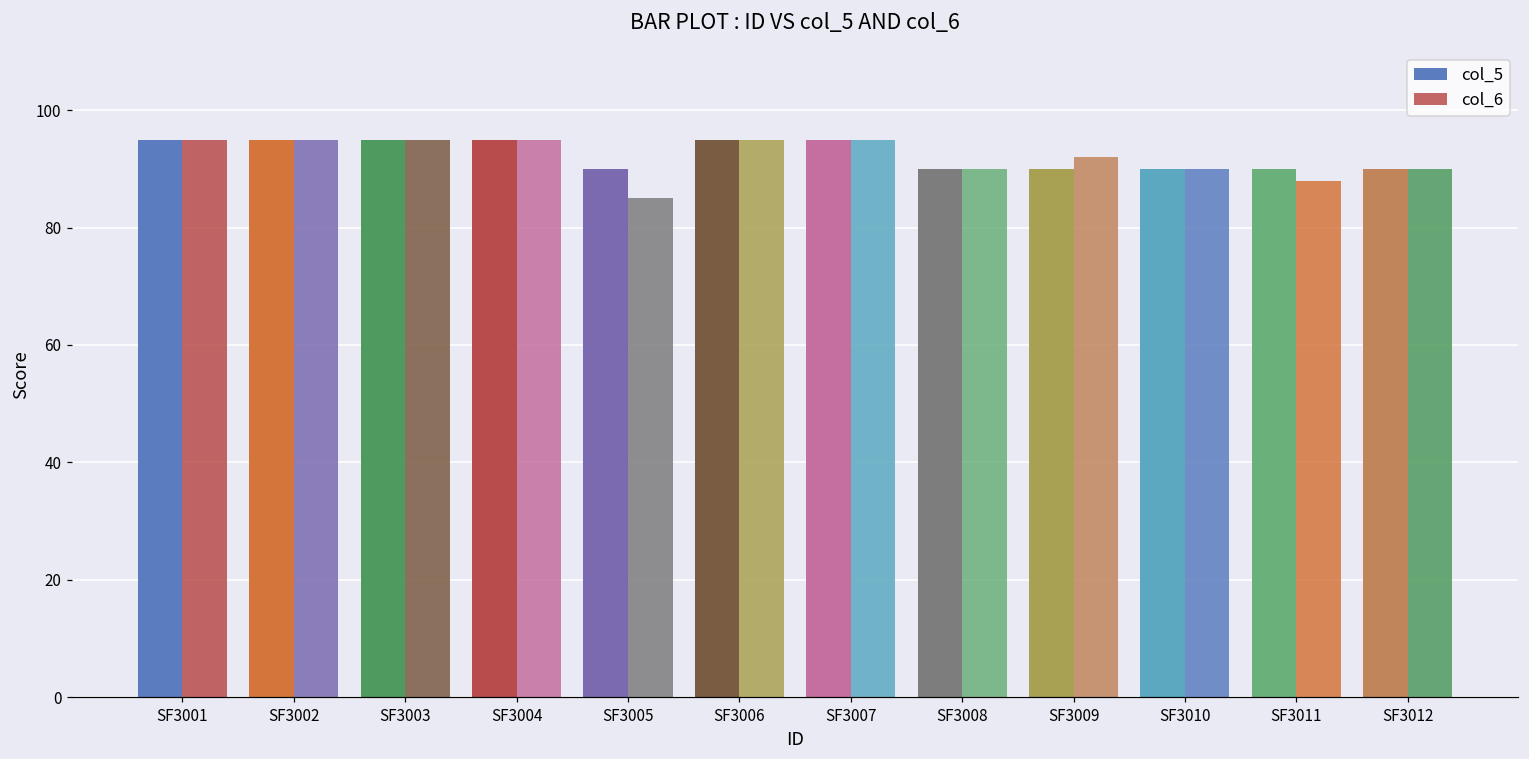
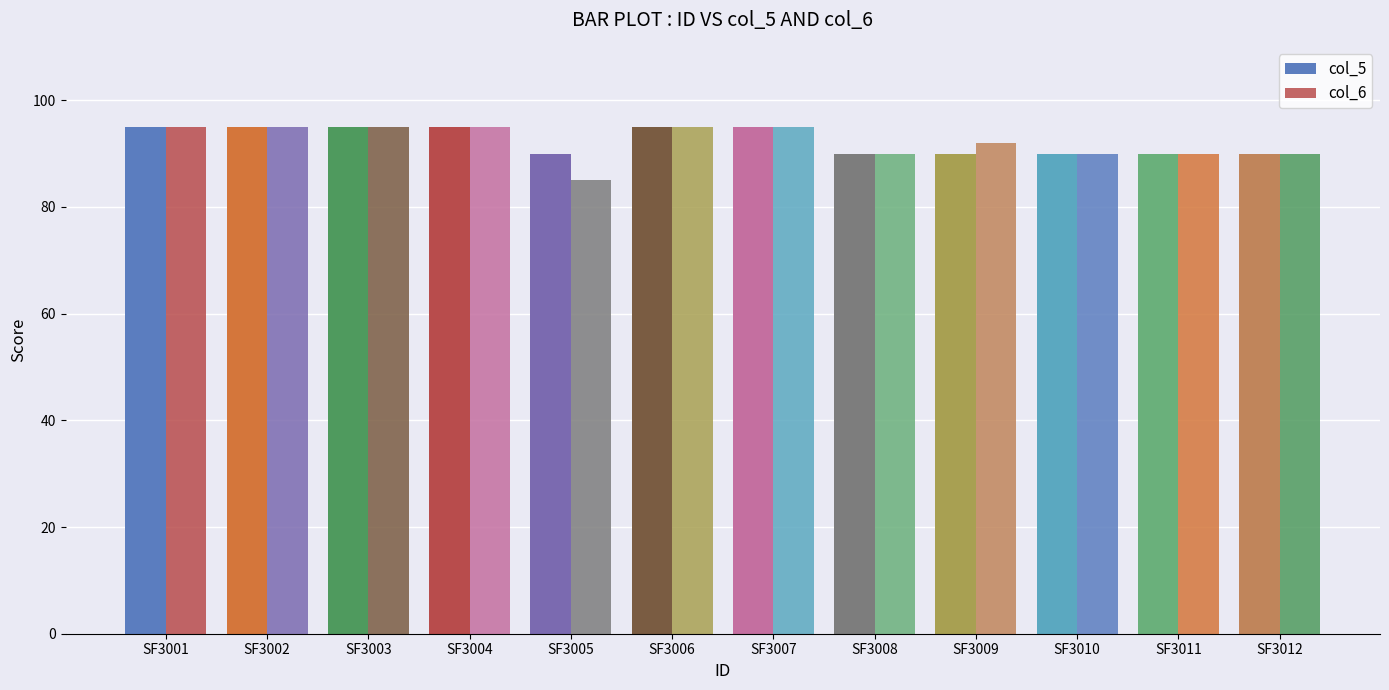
col_6, SF3011: 88 -> 90
